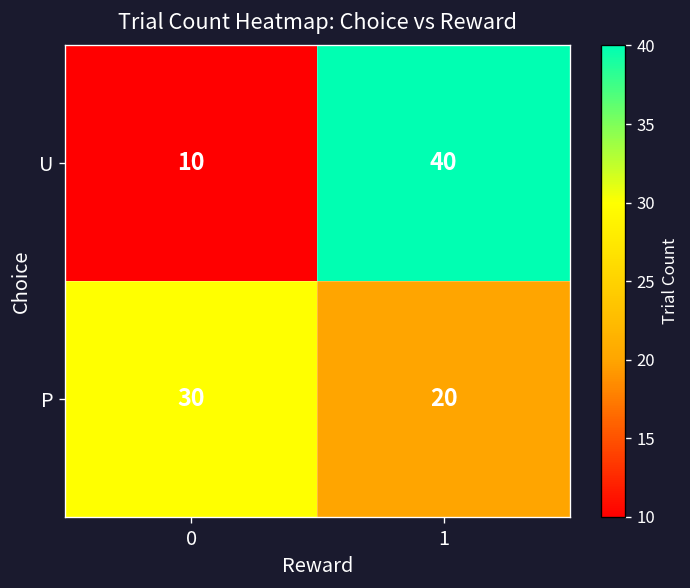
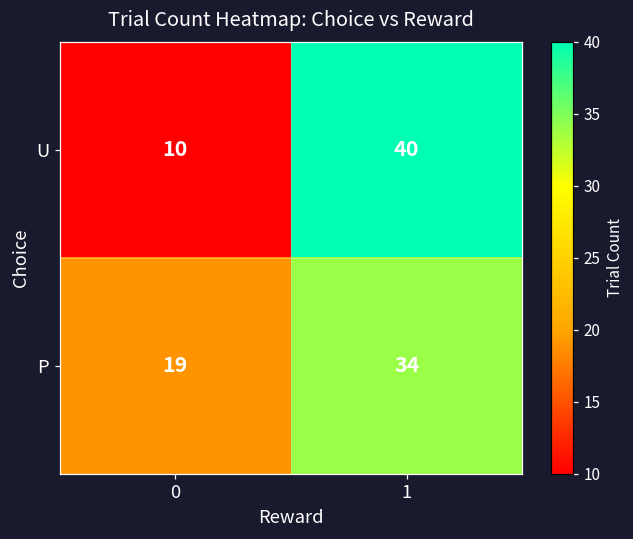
P, 0: 30 -> 19
P, 1: 20 -> 34
